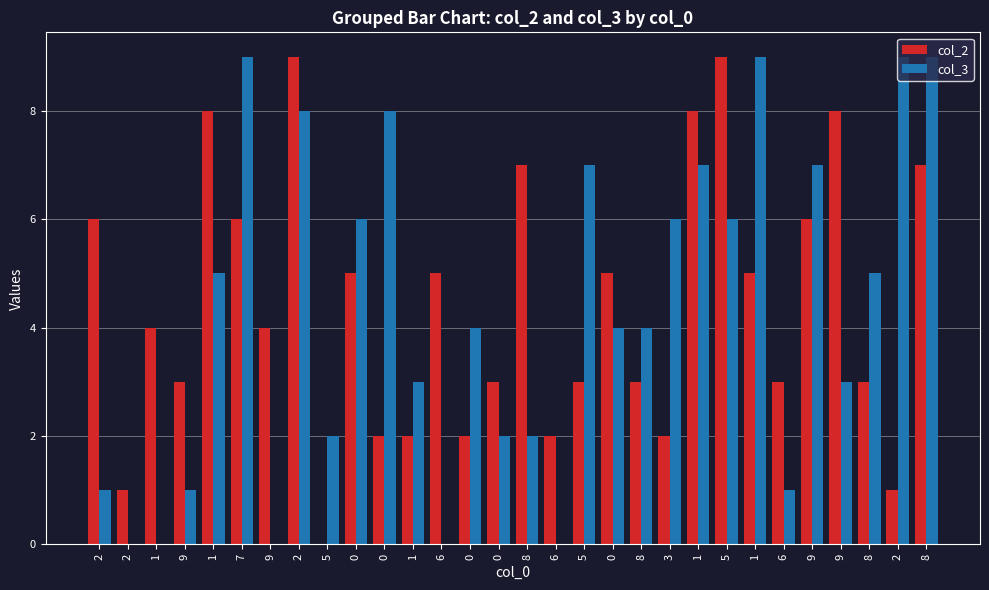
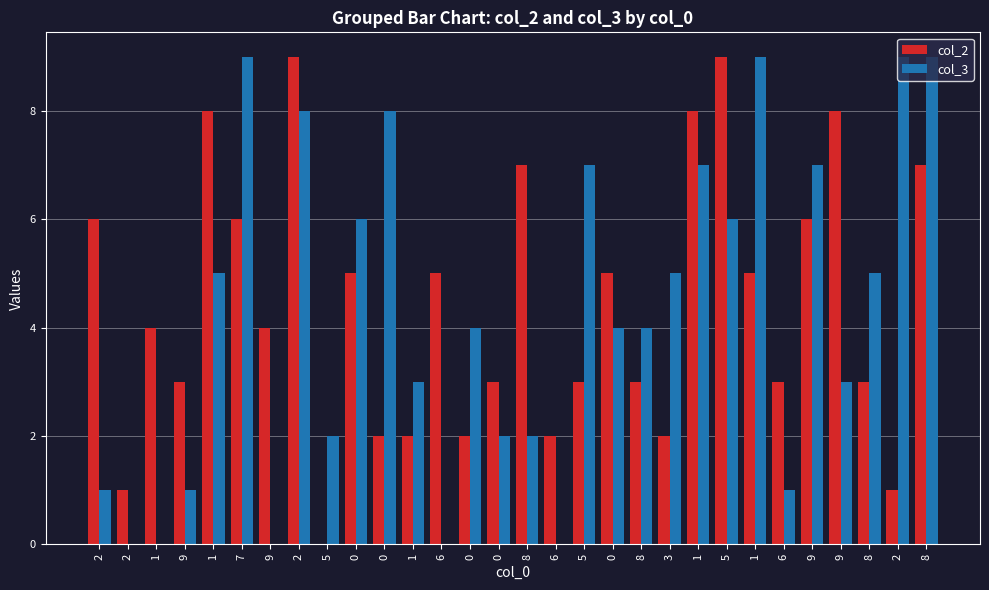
col_3, 3: 6 -> 5
